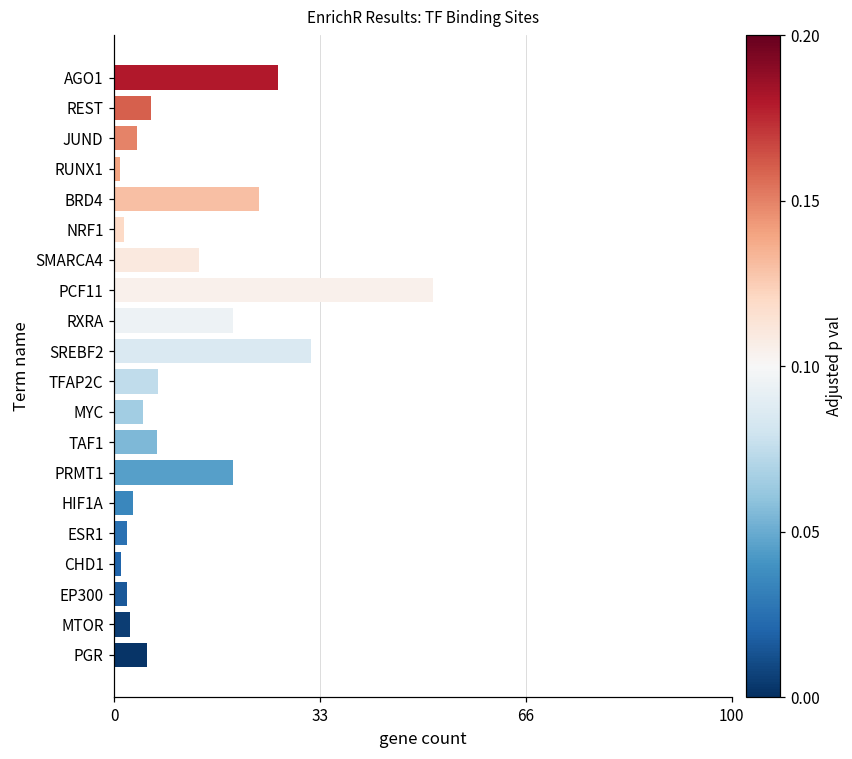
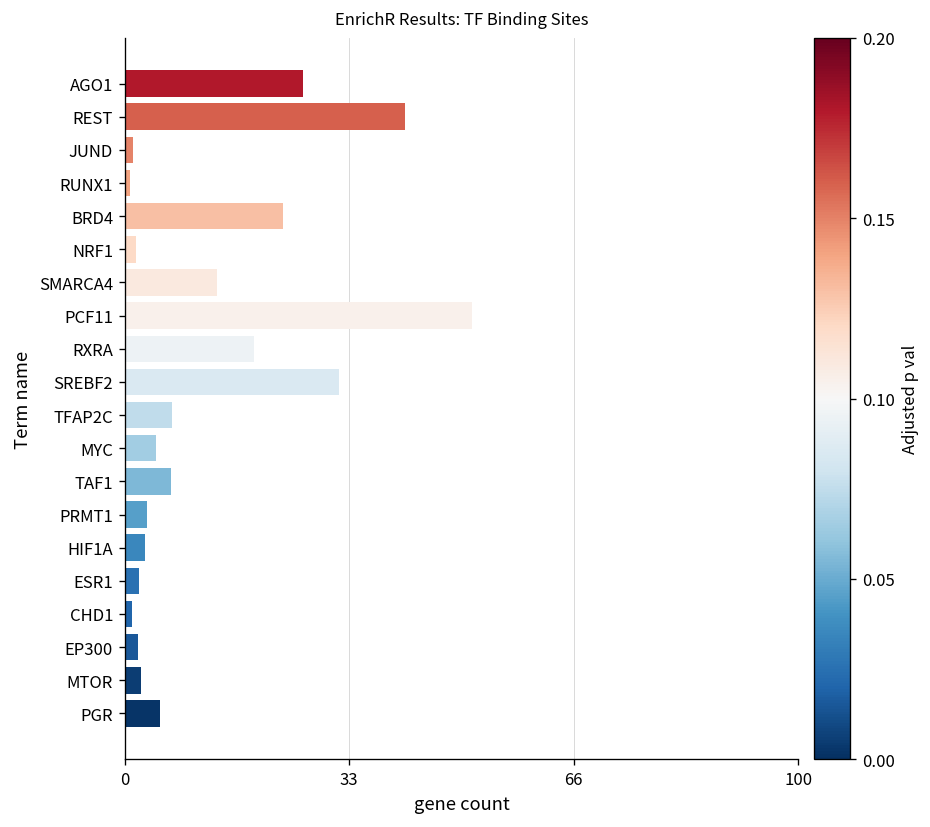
REST: 6 -> 42
JUND: 4 -> 1
PRMT1: 19 -> 3
